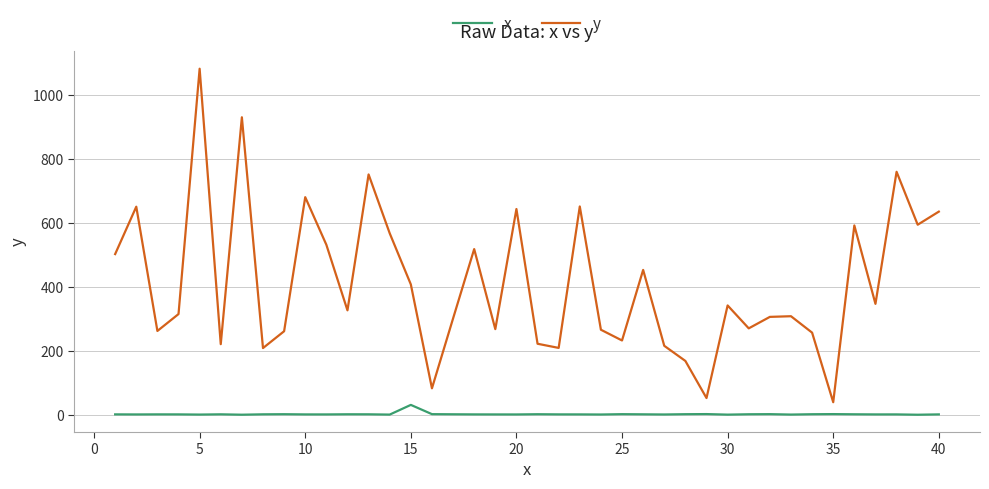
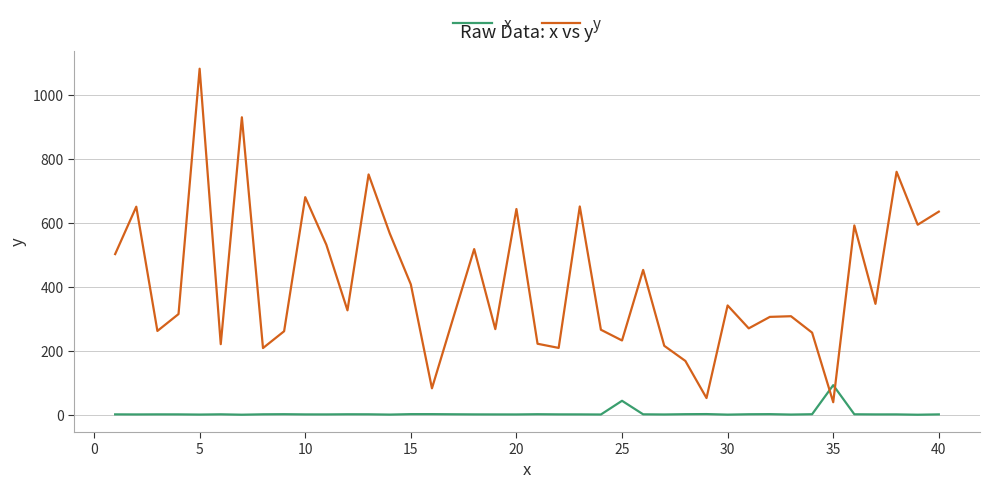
x, 15: 30 -> 0
x, 25: 0 -> 40
x, 35: 0 -> 90
